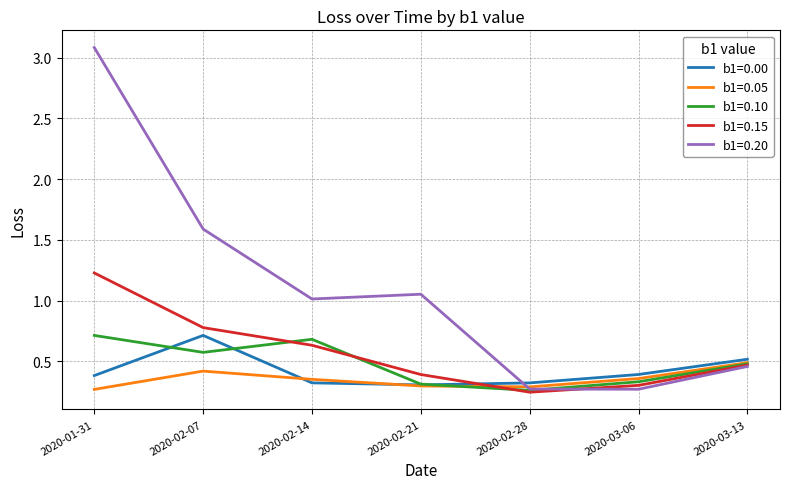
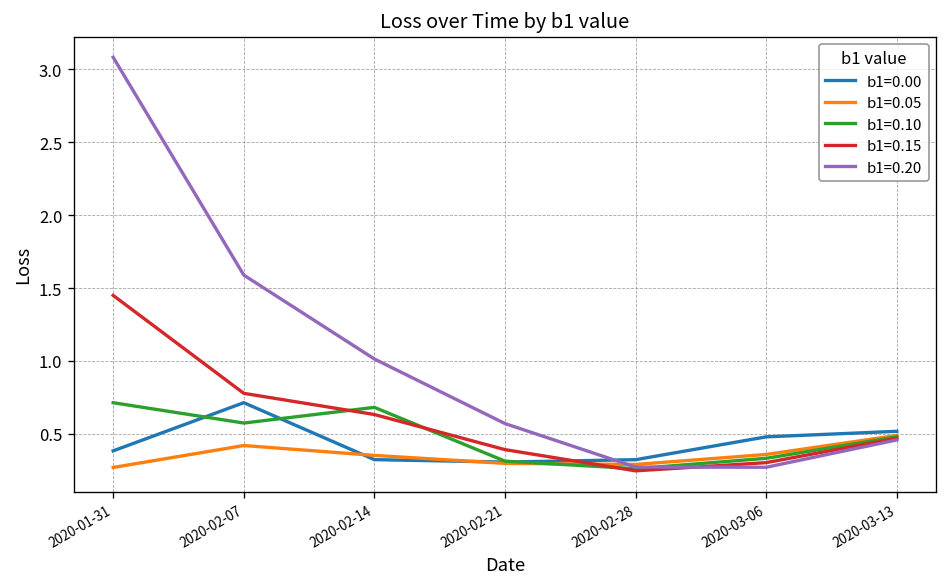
b1=0.15, 2020-01-31: 1.23 -> 1.45
b1=0.20, 2020-02-21: 1.05 -> 0.57
b1=0.00, 2020-03-06: 0.39 -> 0.48
